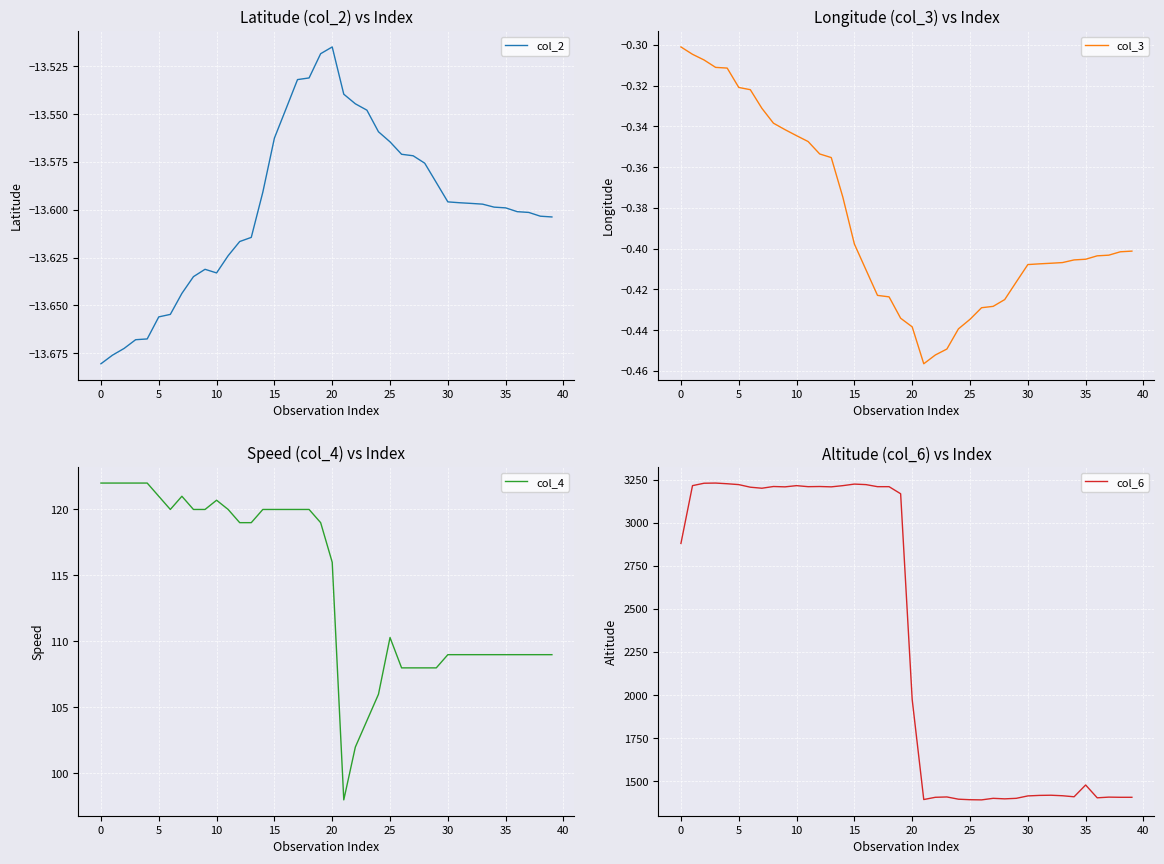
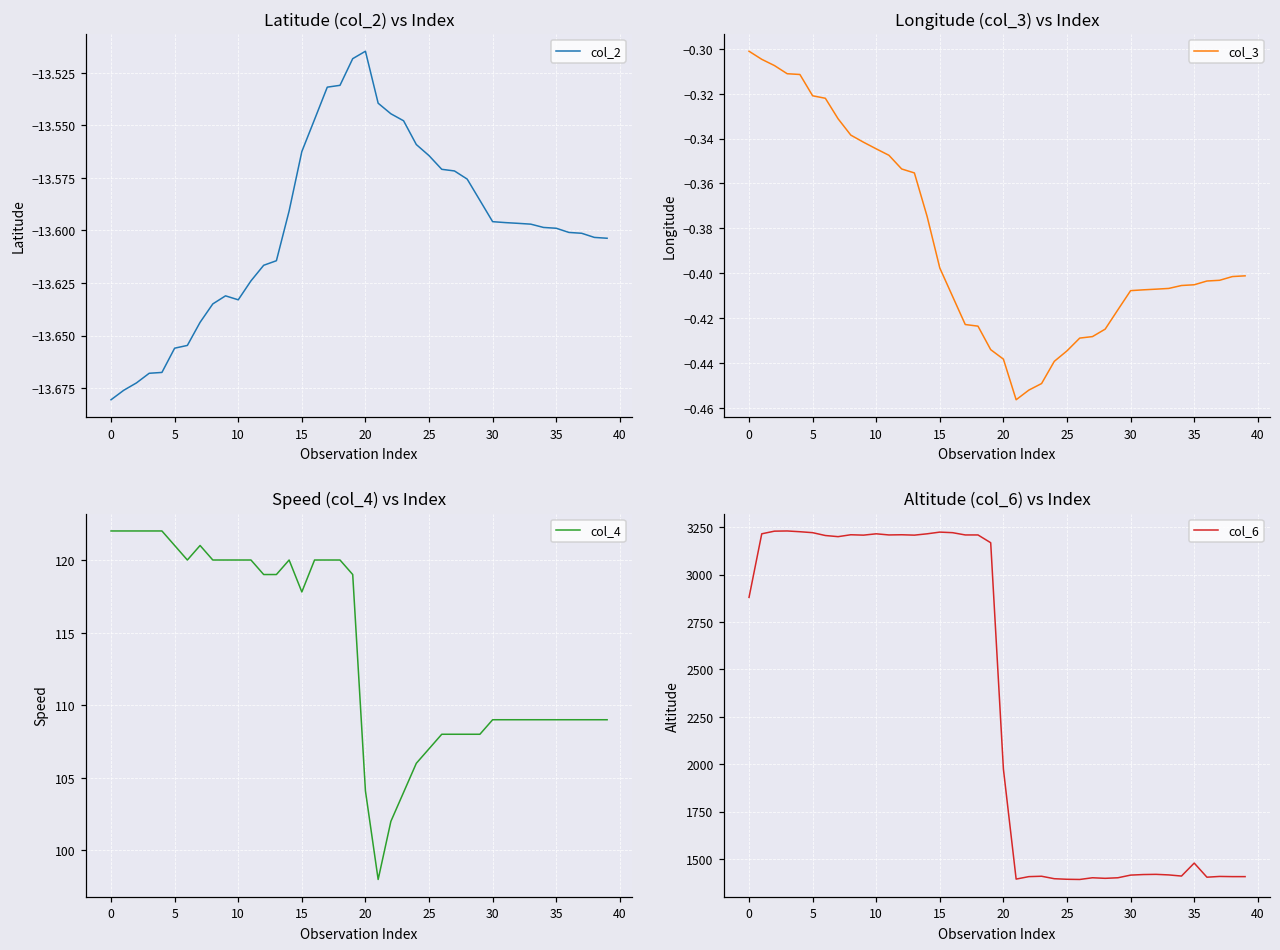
Speed (col_4) vs Index, 10: 120.7 -> 120.0
Speed (col_4) vs Index, 15: 120.0 -> 117.8
Speed (col_4) vs Index, 20: 116.0 -> 104.1
Speed (col_4) vs Index, 25: 110.3 -> 107.0
